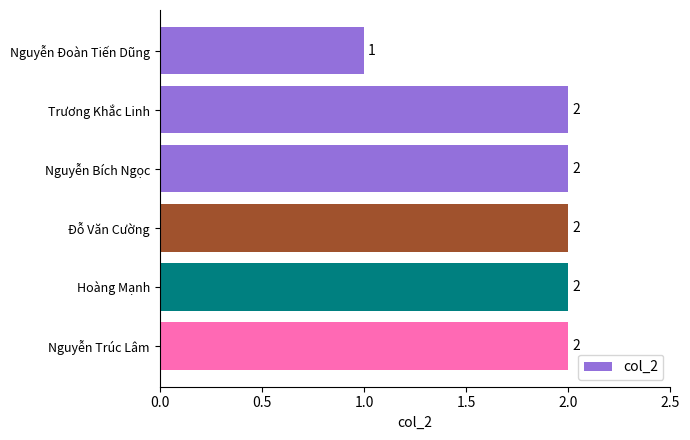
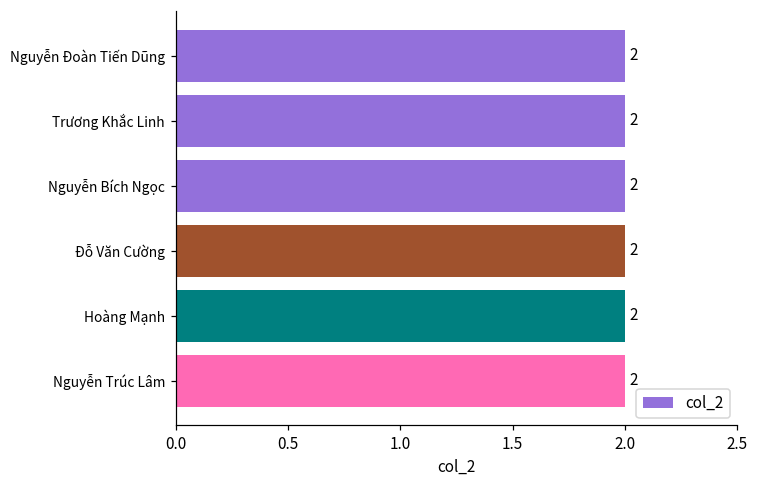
Nguyễn Đoàn Tiến Dũng: 1 -> 2
